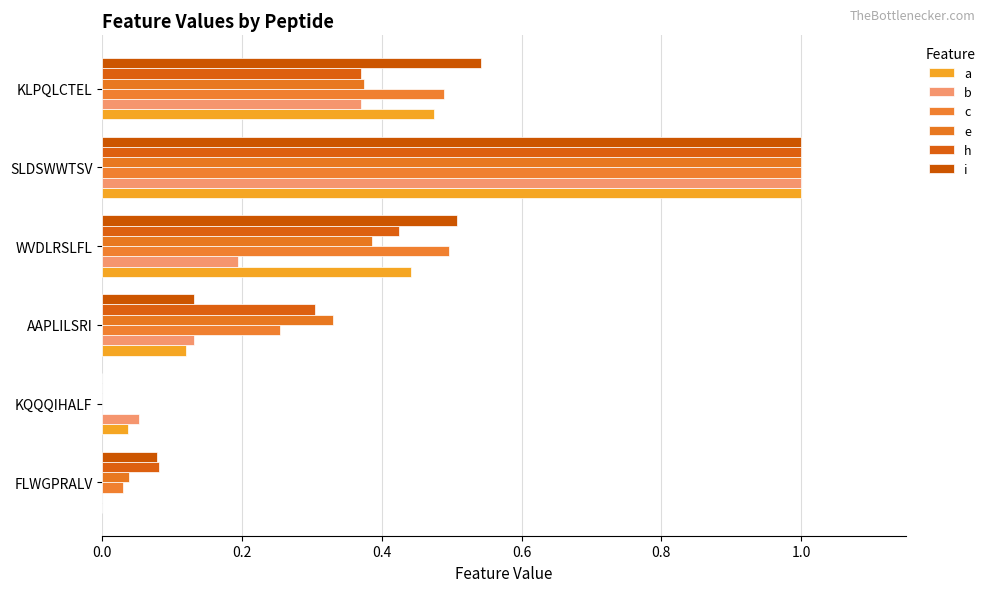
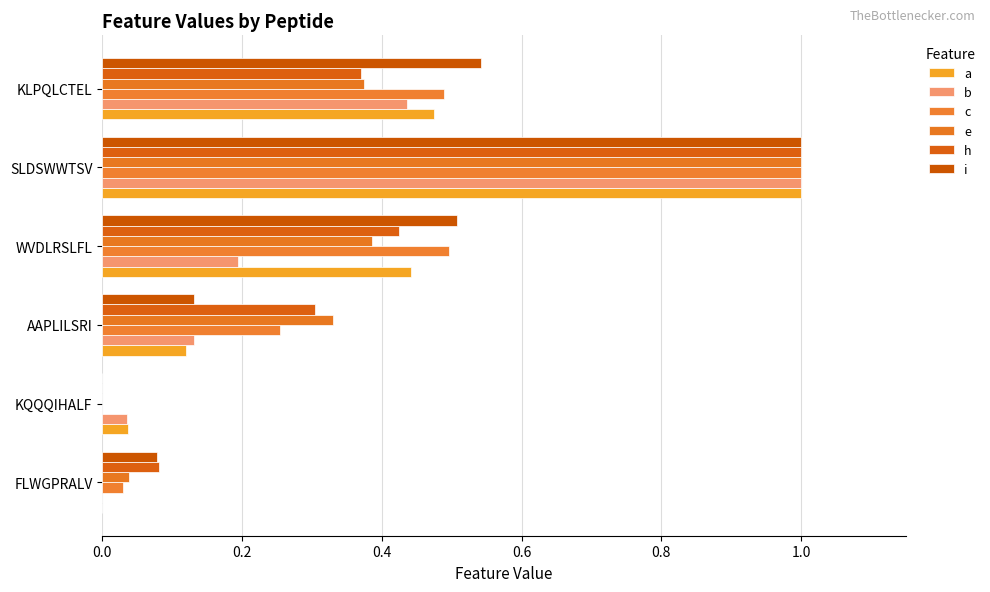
b, KLPQLCTEL: 0.37 -> 0.44
b, KQQQIHALF: 0.05 -> 0.03
